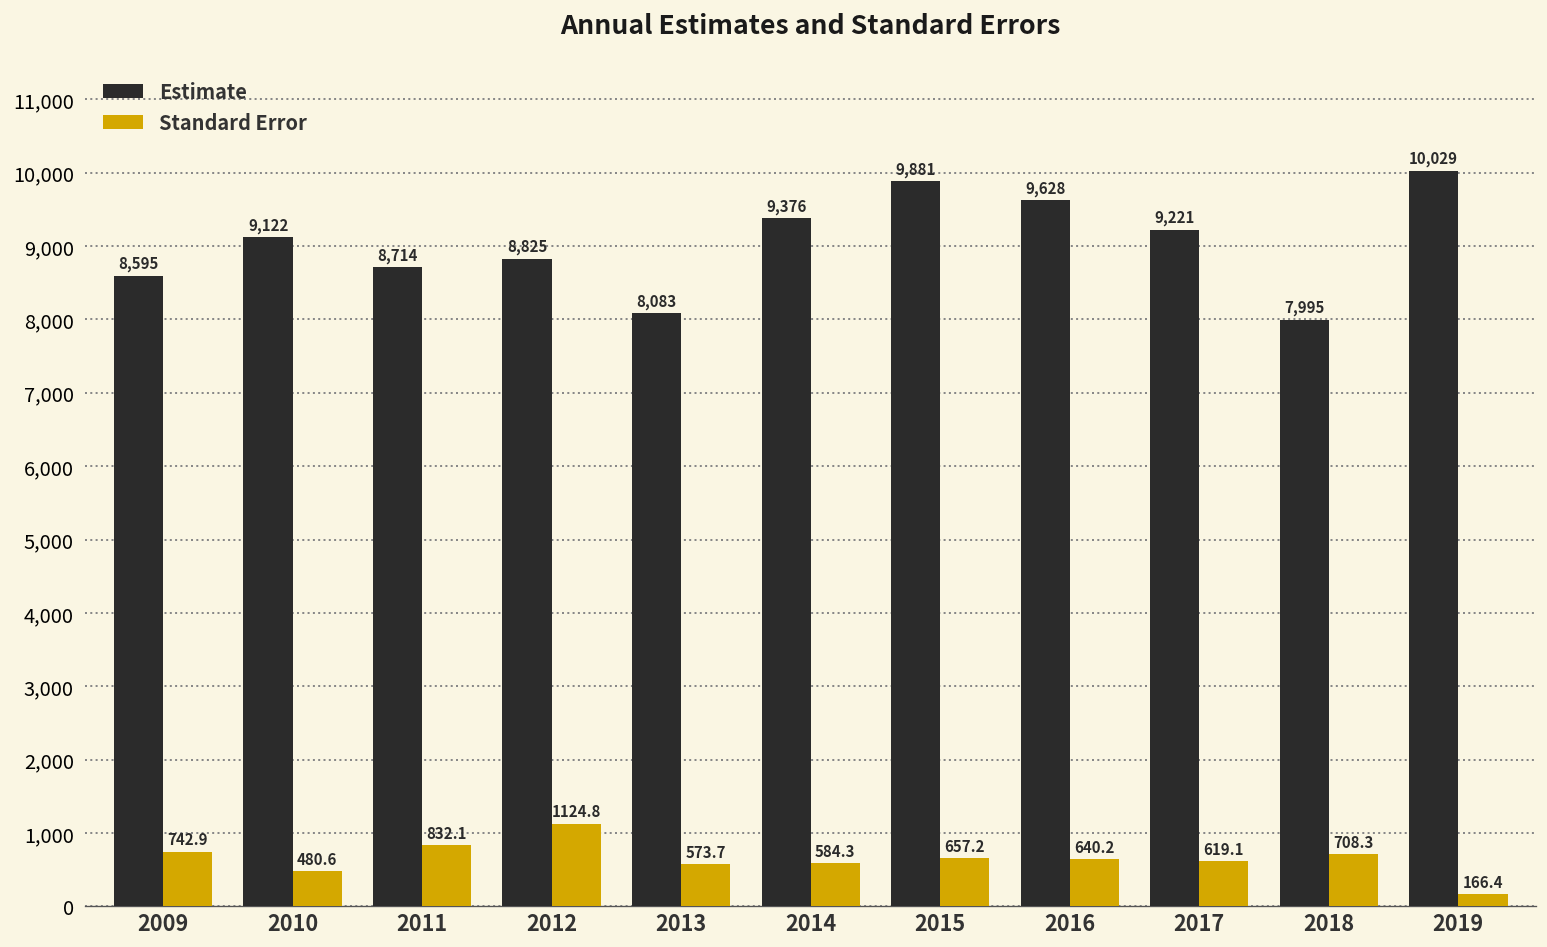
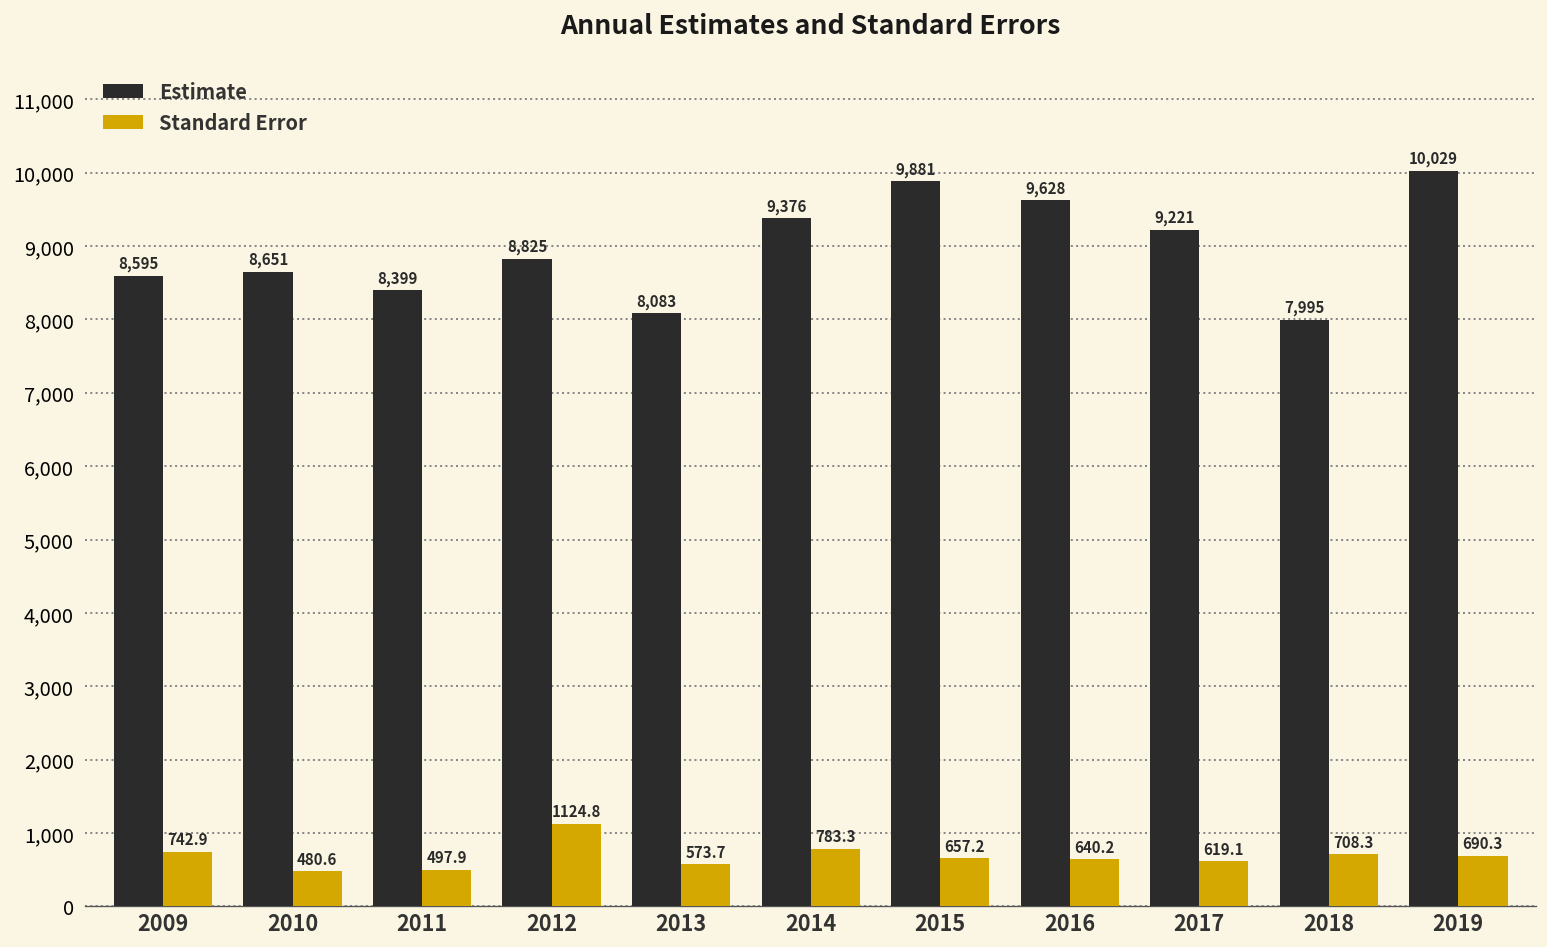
Estimate, 2010: 9,122 -> 8,651
Estimate, 2011: 8,714 -> 8,399
Standard Error, 2011: 832.1 -> 497.9
Standard Error, 2014: 584.3 -> 783.3
Standard Error, 2019: 166.4 -> 690.3
